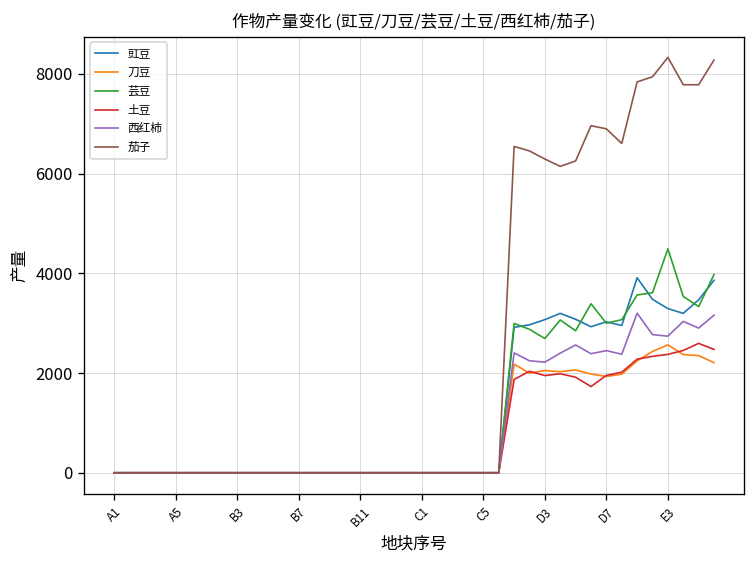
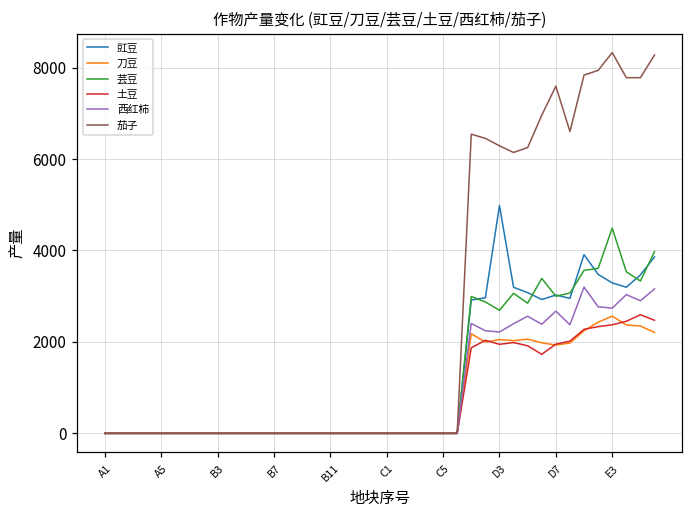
豇豆, D3: 3100 -> 5000
西红柿, D7: 2400 -> 2700
茄子, D7: 6900 -> 7600
